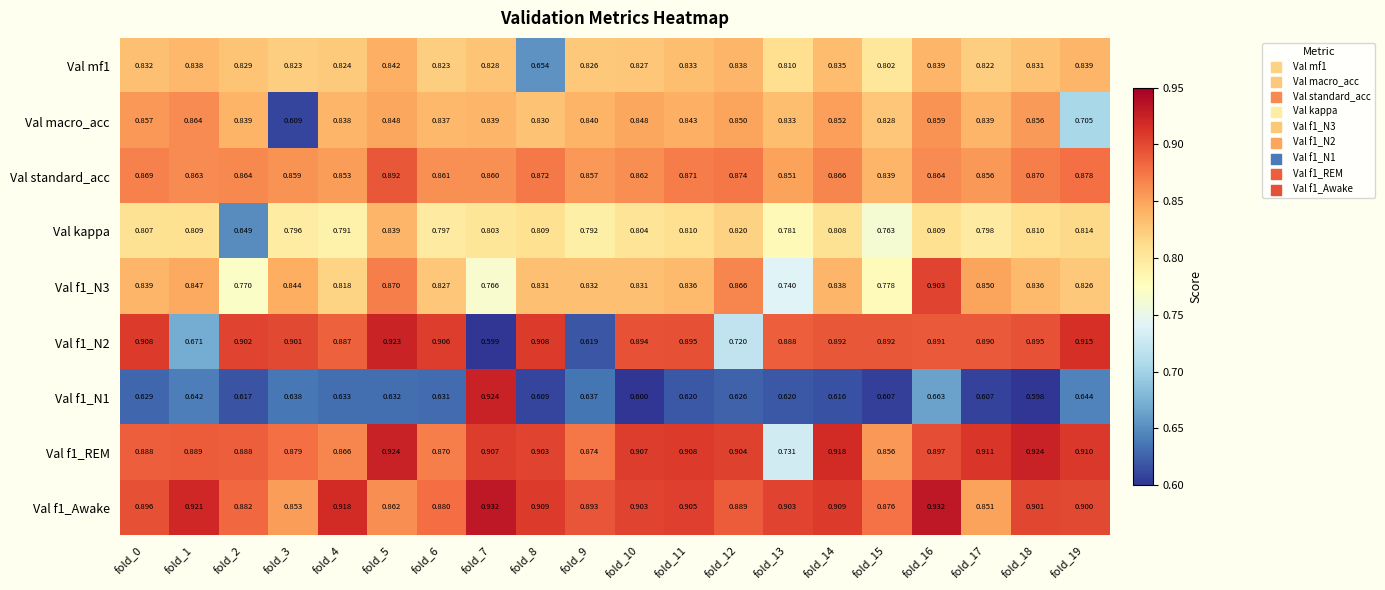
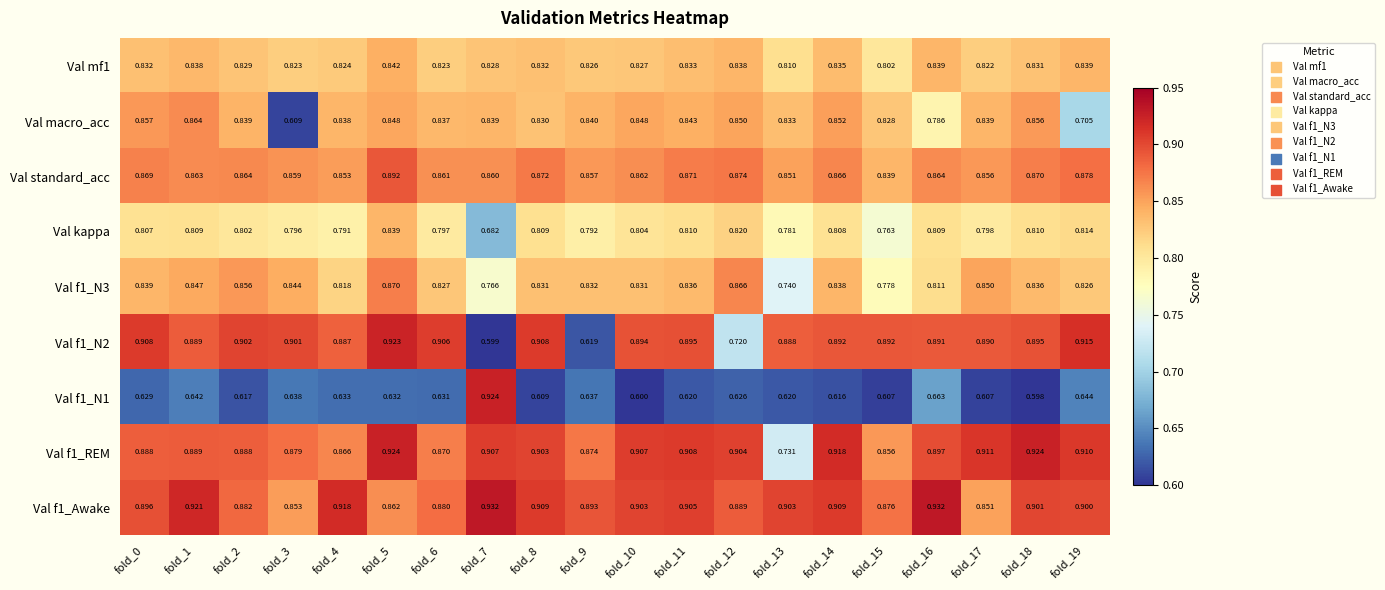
Val mf1, fold_8: 0.654 -> 0.832
Val macro_acc, fold_16: 0.859 -> 0.786
Val kappa, fold_2: 0.649 -> 0.802
Val kappa, fold_7: 0.803 -> 0.682
Val f1_N3, fold_2: 0.770 -> 0.856
Val f1_N3, fold_16: 0.903 -> 0.811
Val f1_N2, fold_1: 0.671 -> 0.889
